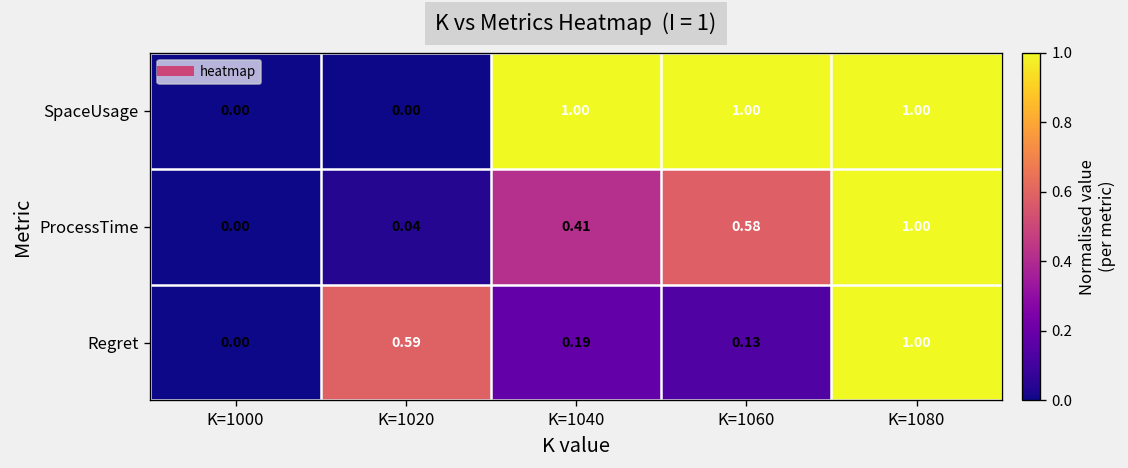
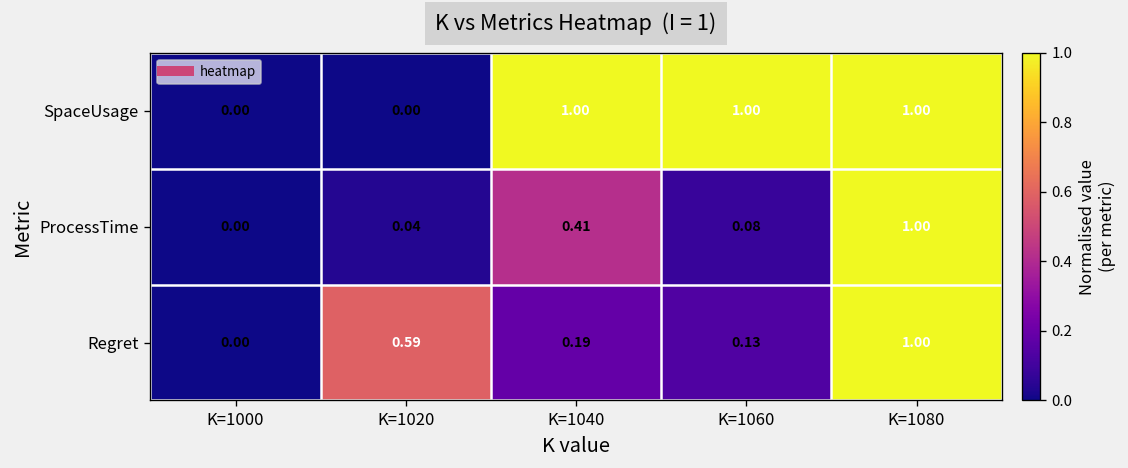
ProcessTime, K=1060: 0.58 -> 0.08
